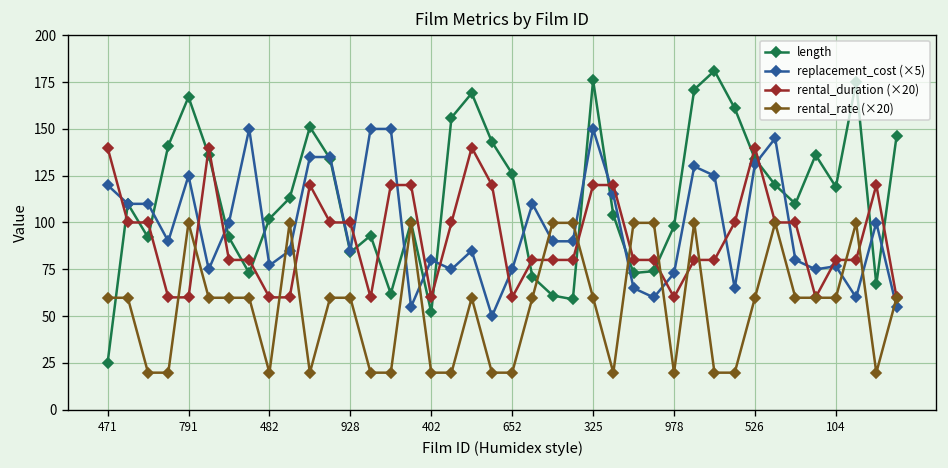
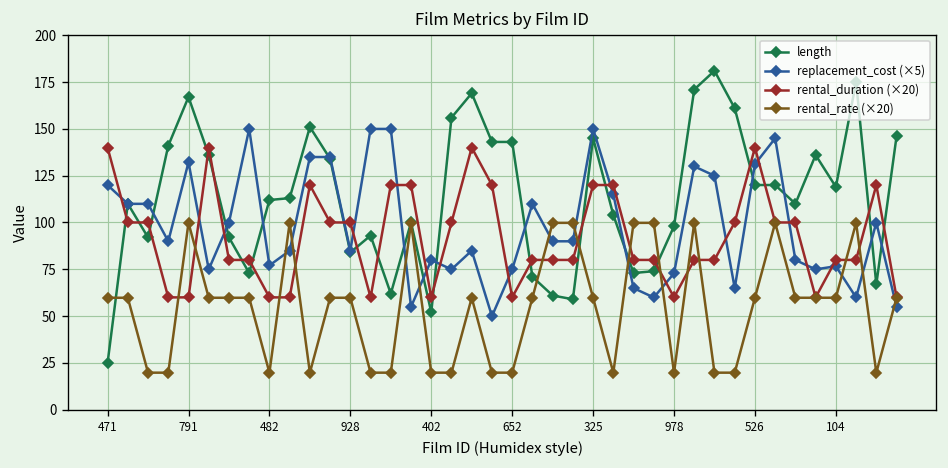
replacement_cost (×5), 791: 125 -> 132
length, 482: 102 -> 112
length, 652: 126 -> 143
length, 325: 176 -> 145
length, 526: 134 -> 120
